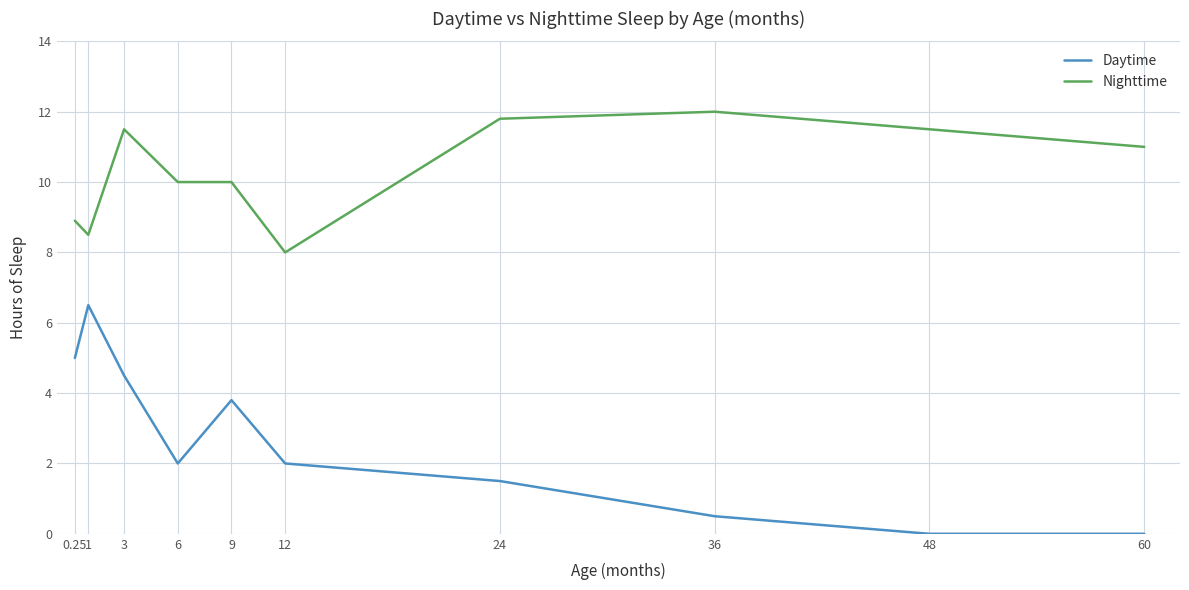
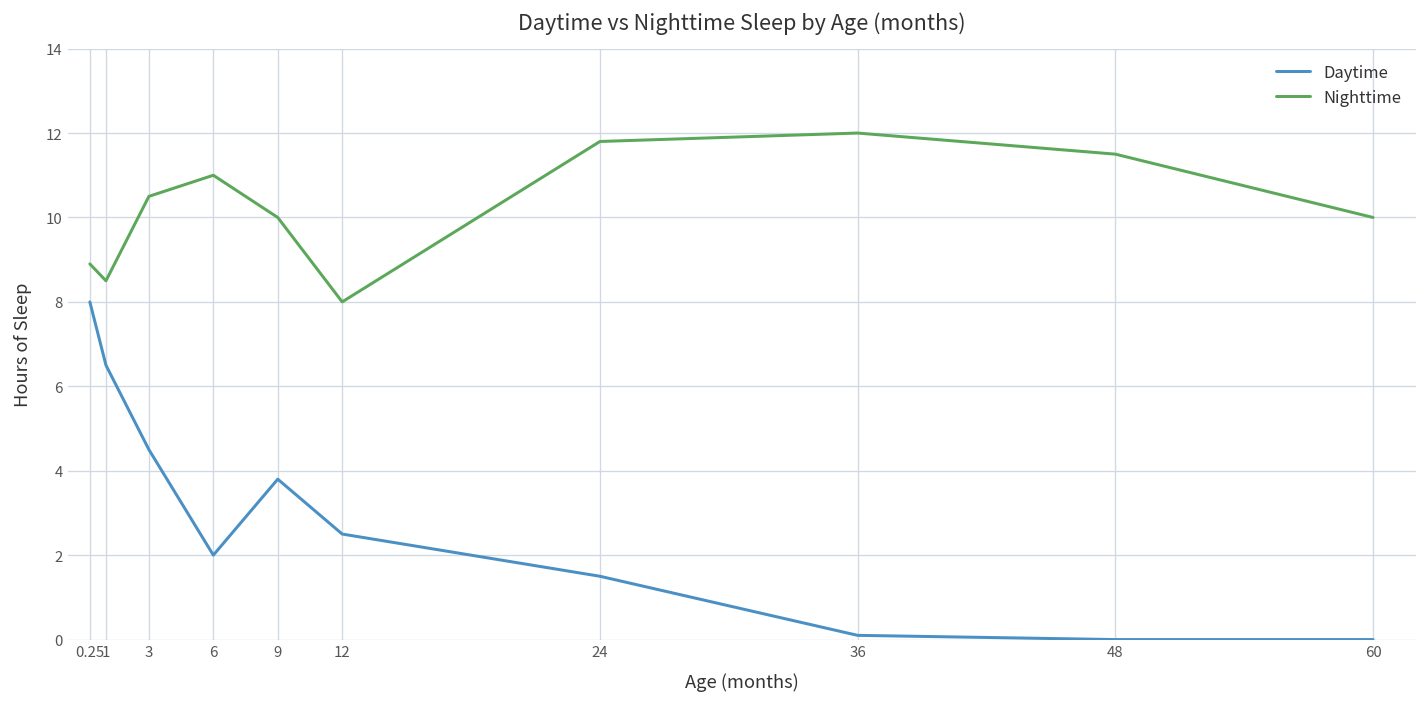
Daytime, 0.25: 5 -> 8
Nighttime, 3: 11.5 -> 10.5
Nighttime, 6: 10 -> 11
Daytime, 12: 2.0 -> 2.5
Daytime, 36: 0.5 -> 0.1
Nighttime, 60: 11 -> 10
